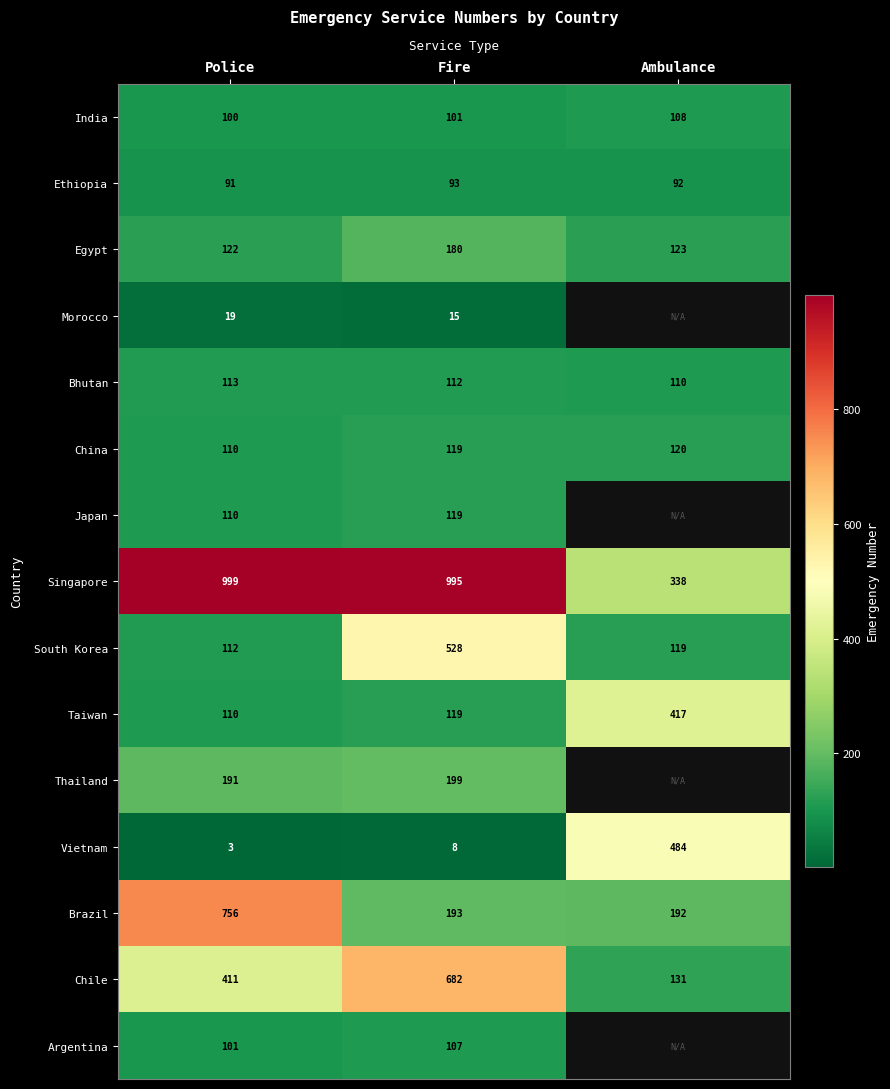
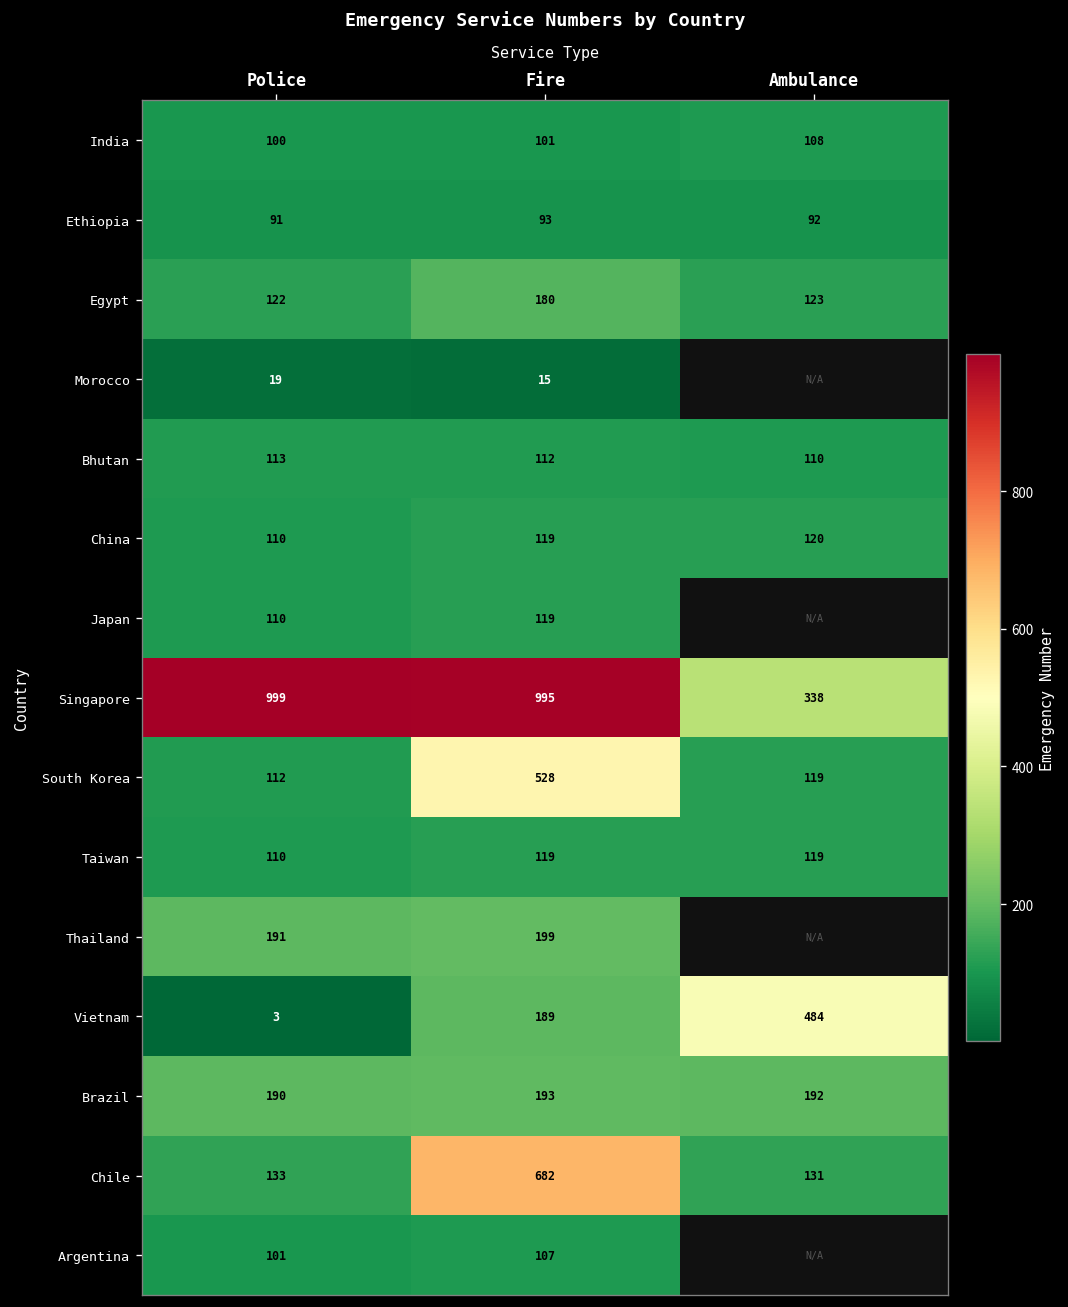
Taiwan, Ambulance: 417 -> 119
Vietnam, Fire: 8 -> 189
Brazil, Police: 756 -> 190
Chile, Police: 411 -> 133
